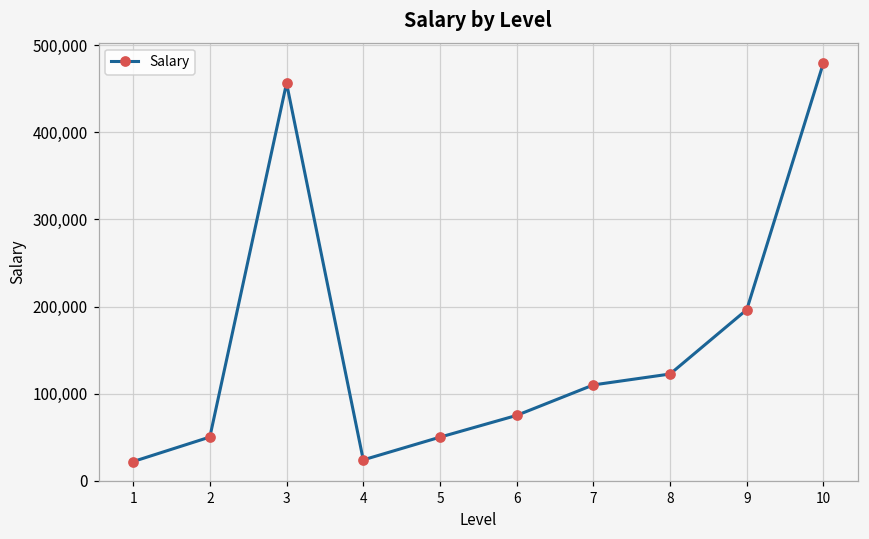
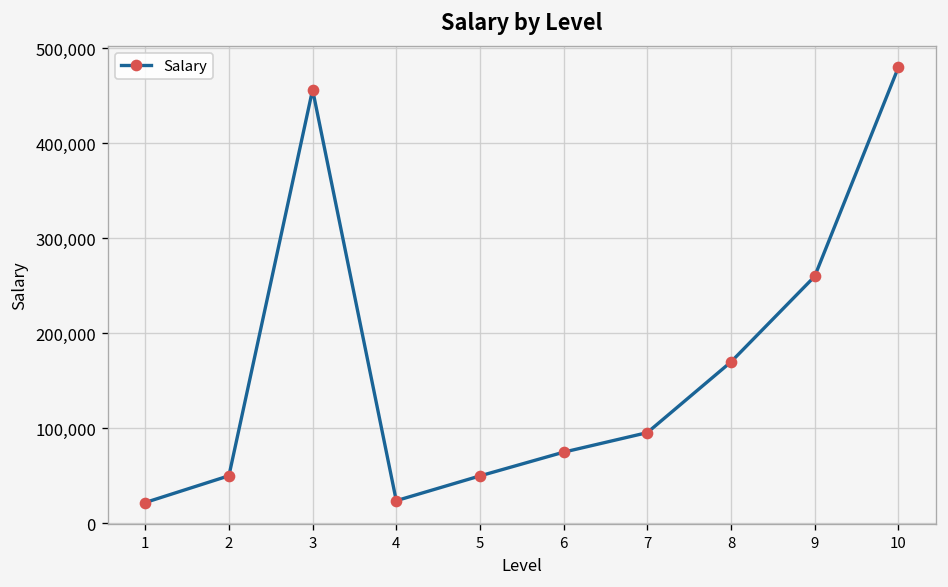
7: 110,000 -> 100,000
8: 120,000 -> 170,000
9: 200,000 -> 260,000
